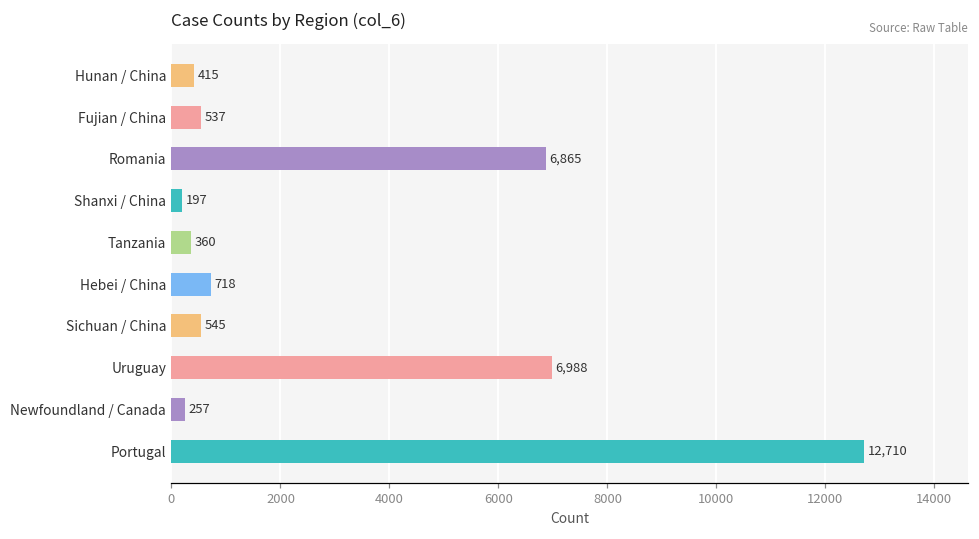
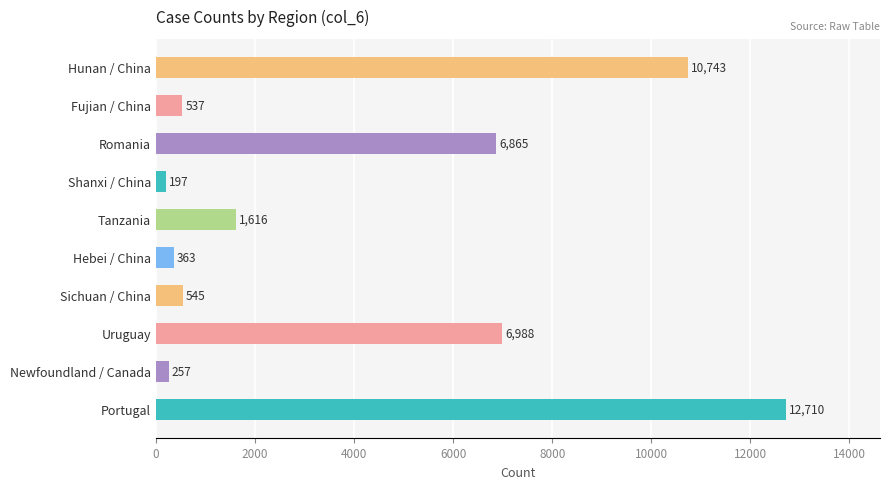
Hunan / China: 415 -> 10,743
Tanzania: 360 -> 1,616
Hebei / China: 718 -> 363
